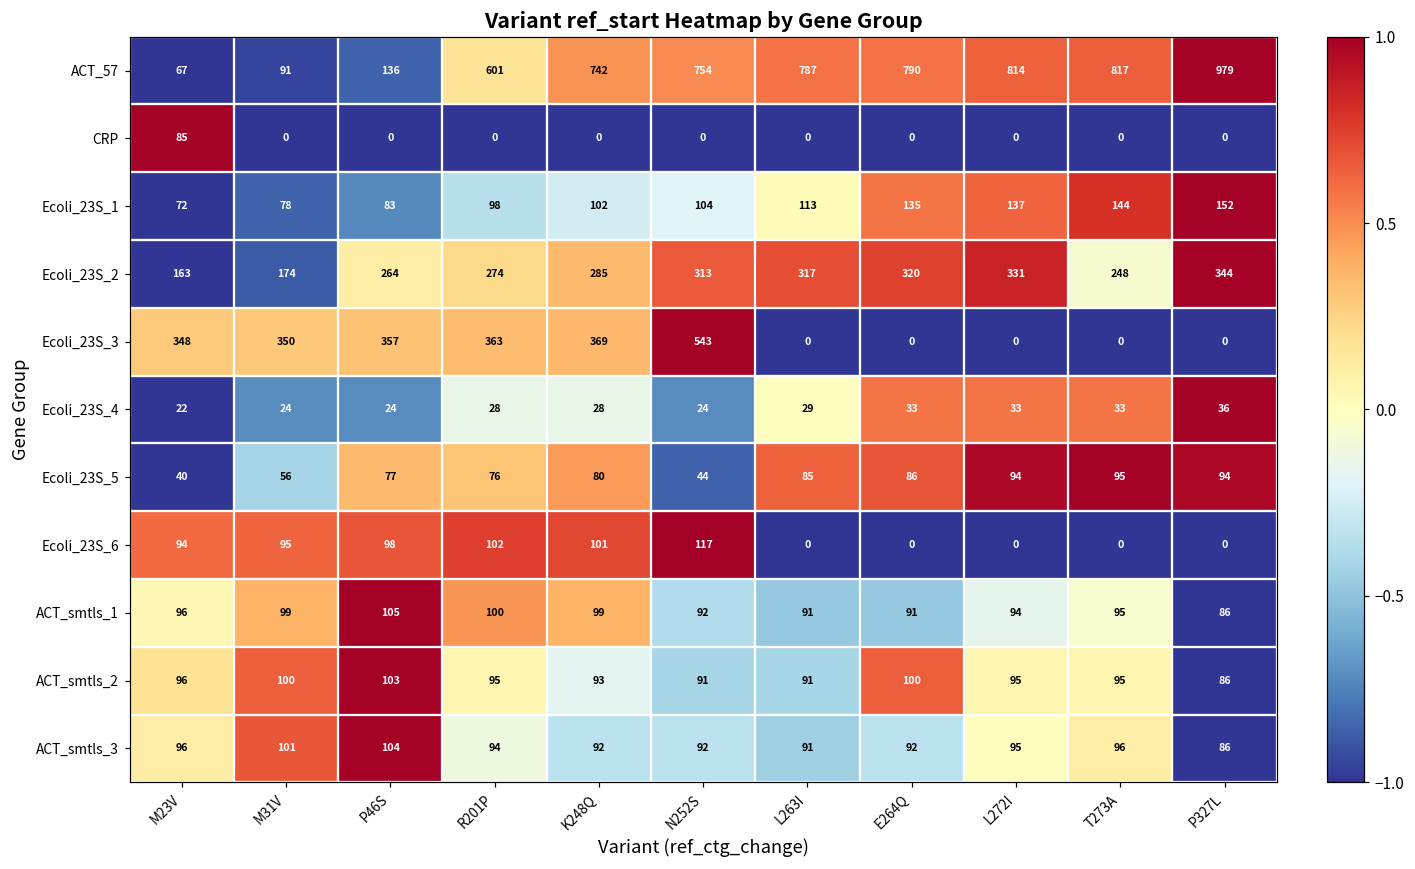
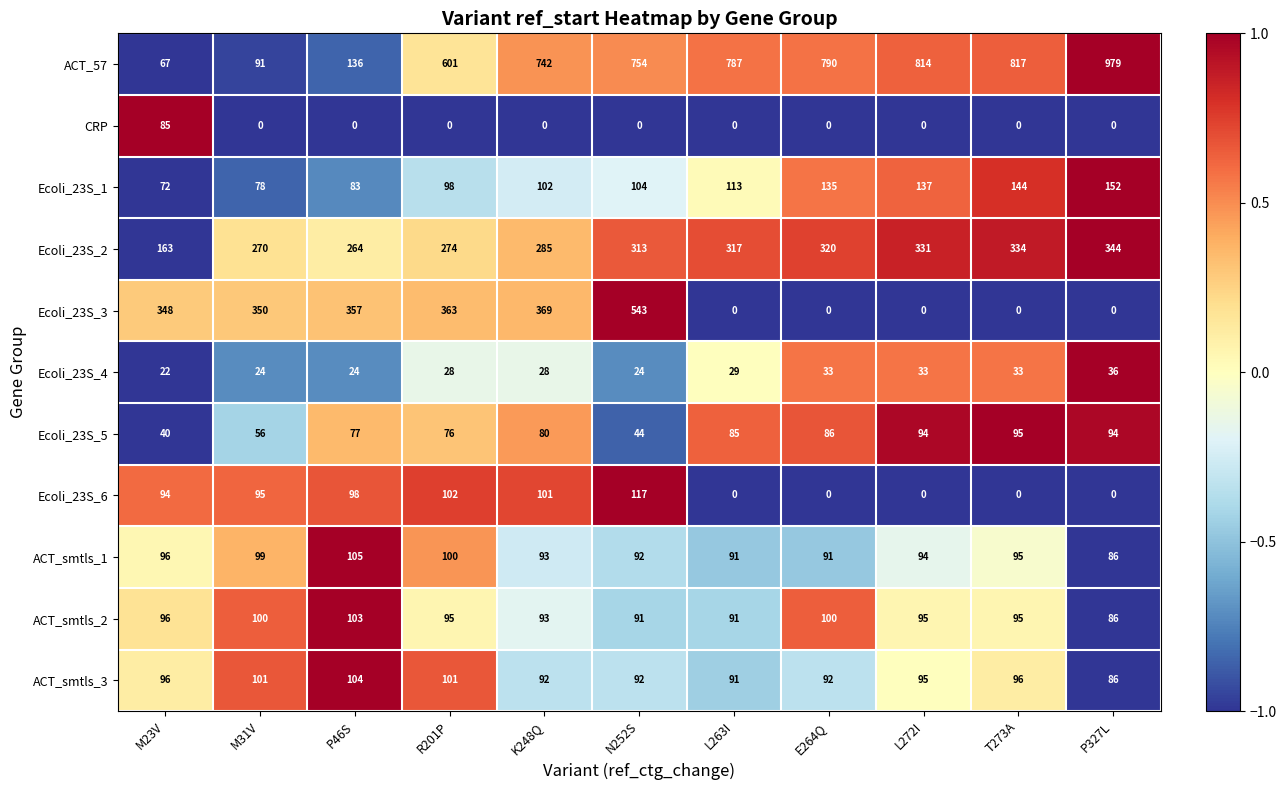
Ecoli_23S_2, M31V: 174 -> 270
Ecoli_23S_2, T273A: 248 -> 334
ACT_smtls_1, K248Q: 99 -> 93
ACT_smtls_3, R201P: 94 -> 101
